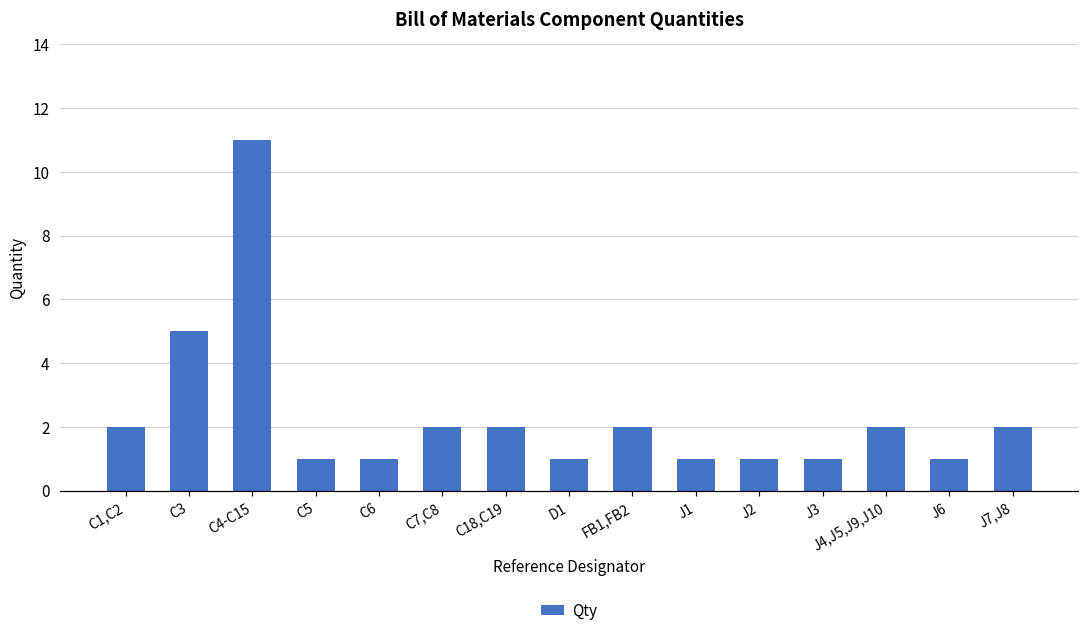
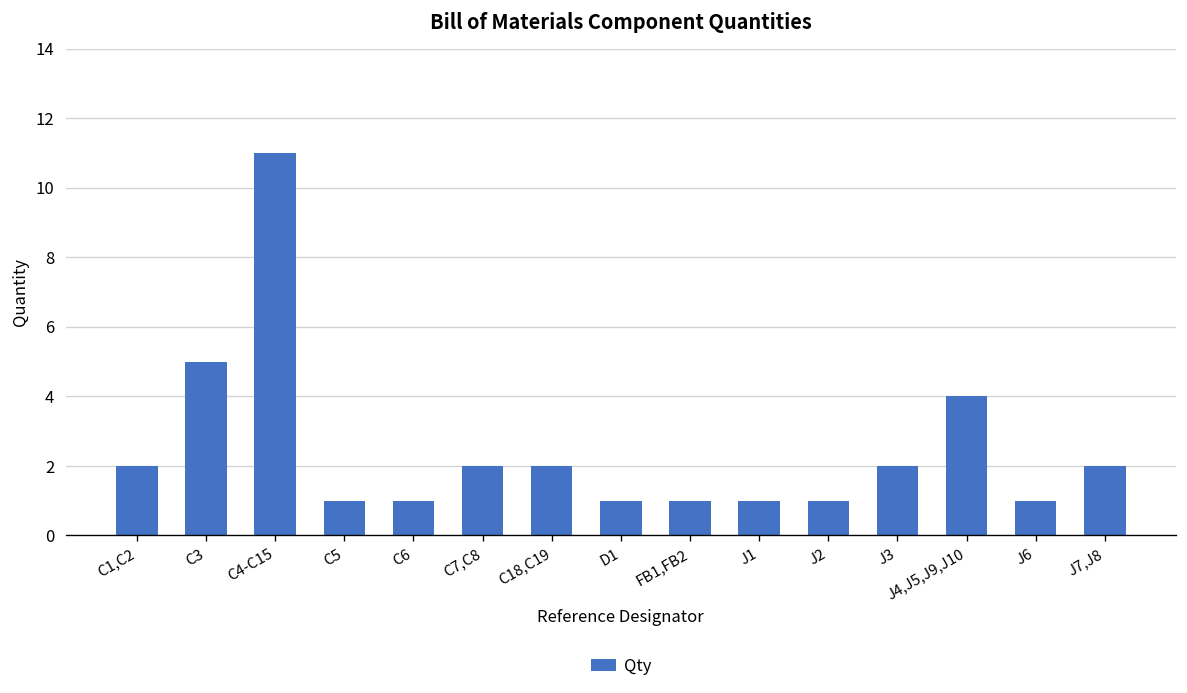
FB1,FB2: 2 -> 1
J3: 1 -> 2
J4,J5,J9,J10: 2 -> 4
